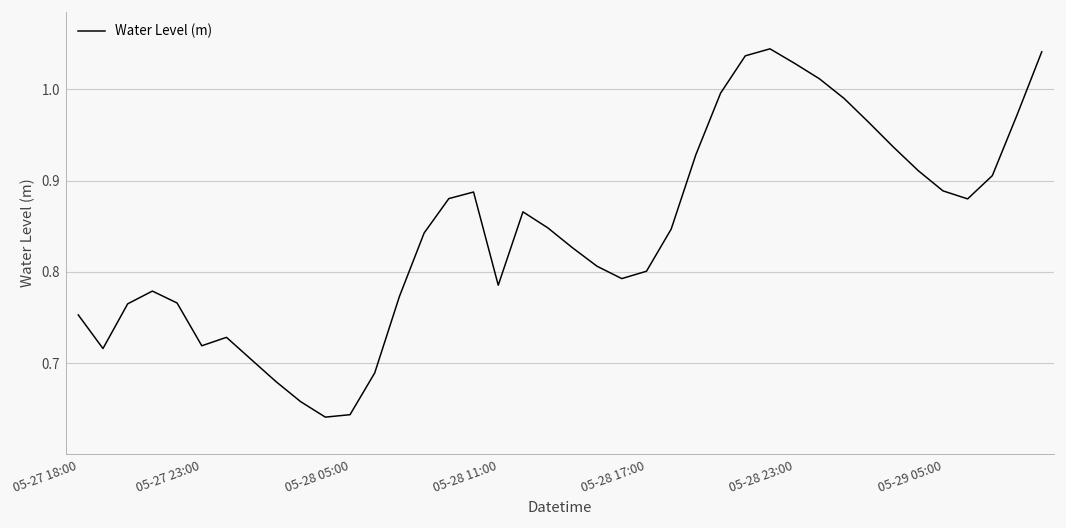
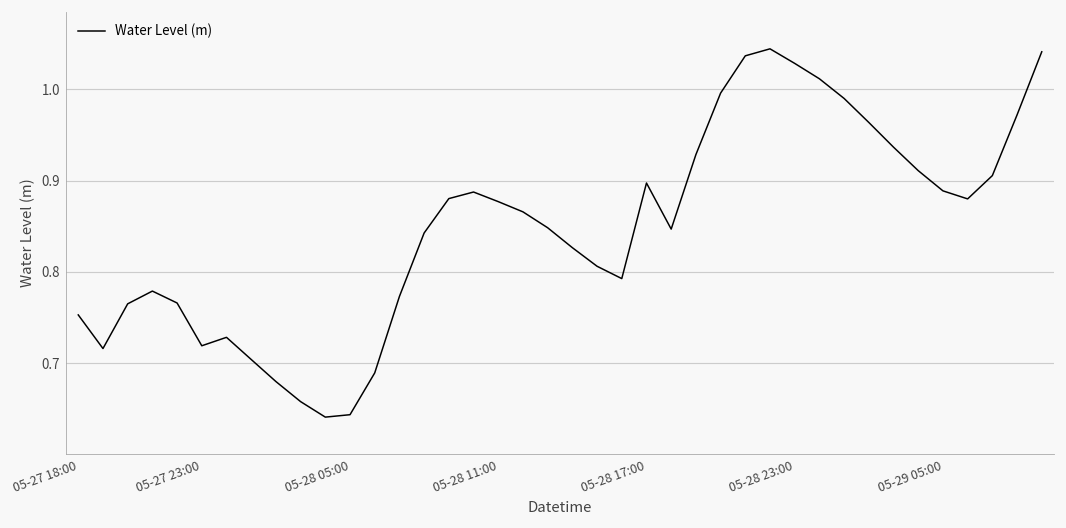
05-28 11:00: 0.79 -> 0.88
05-28 17:00: 0.80 -> 0.90
